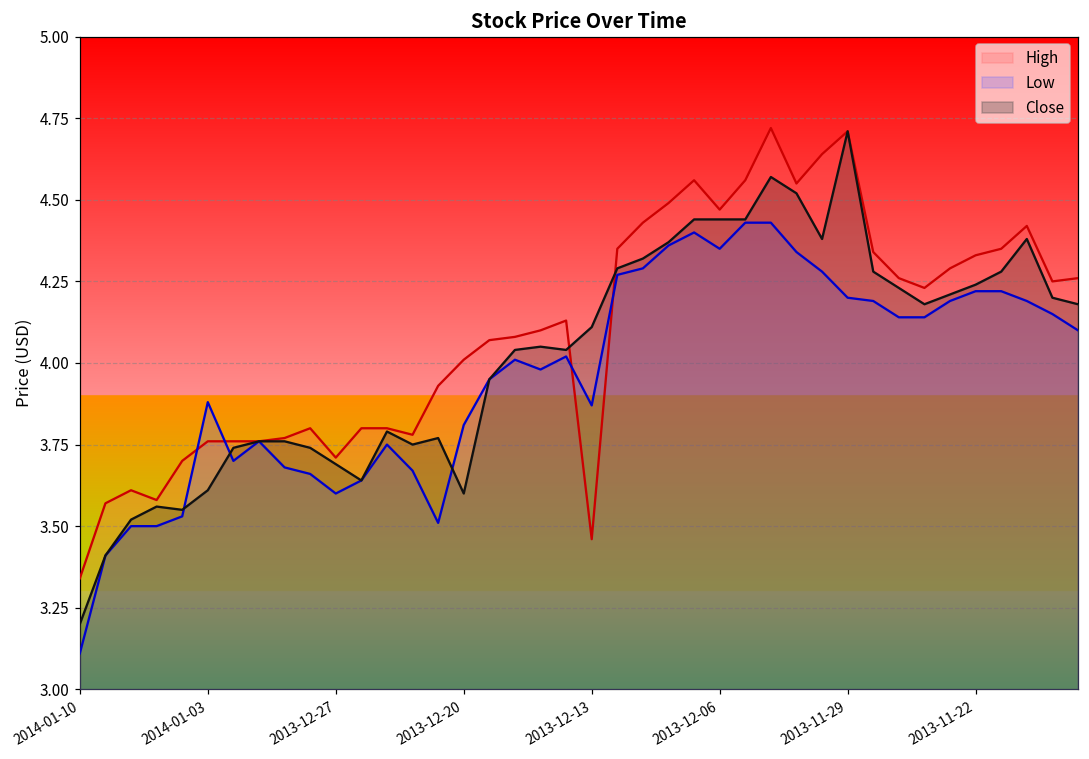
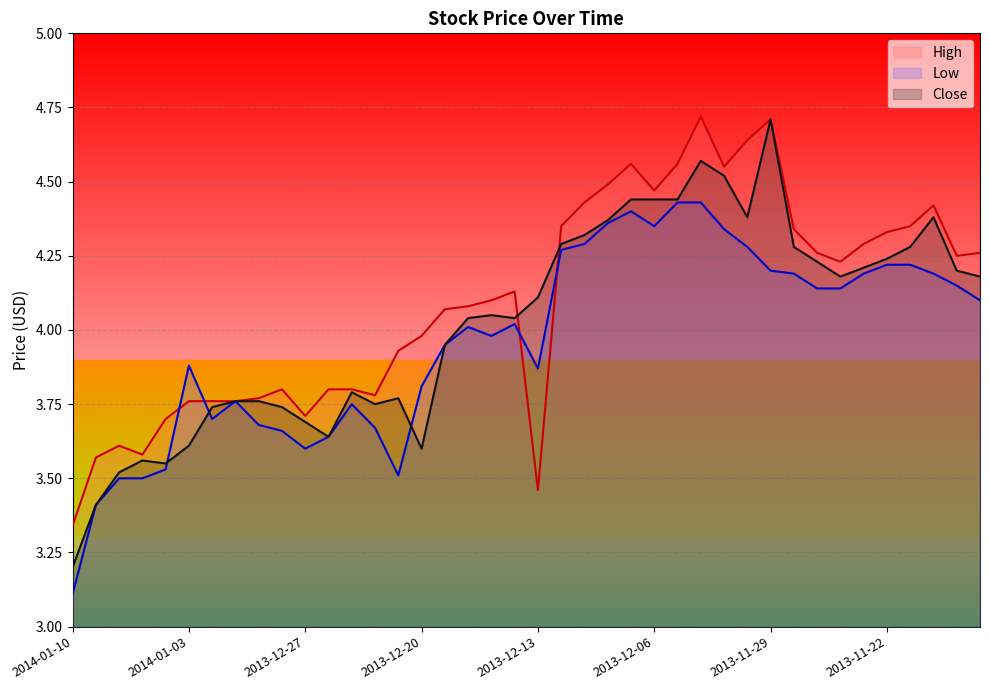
High, 2013-12-20: 4.01 -> 3.98
